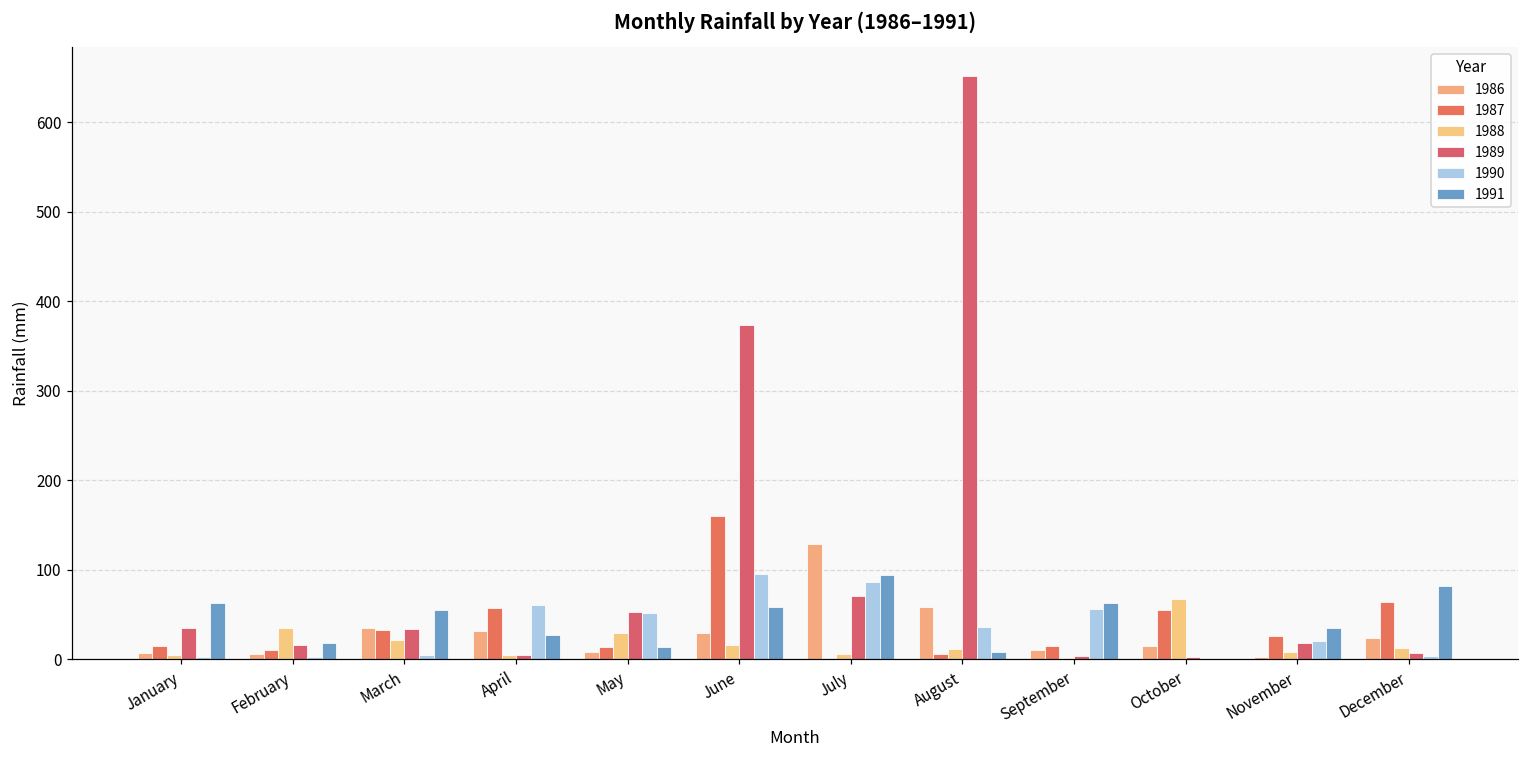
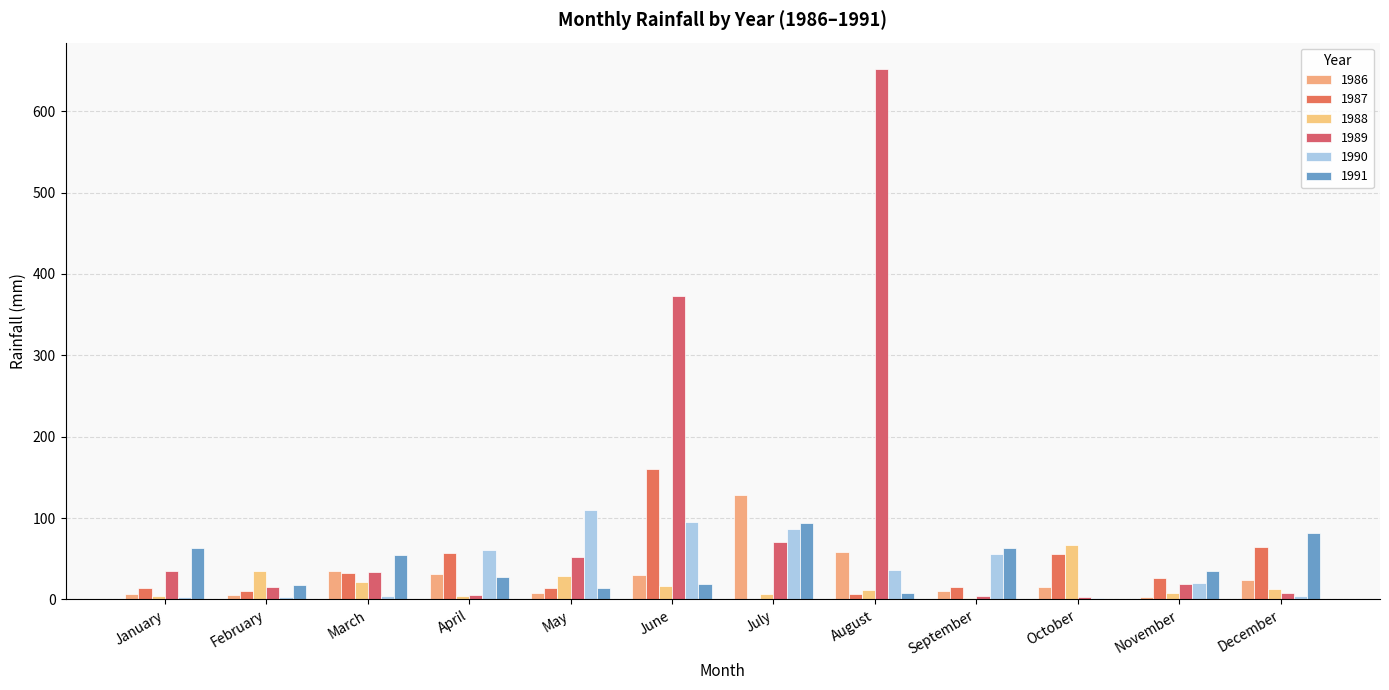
1990, May: 50 -> 110
1991, June: 60 -> 20
